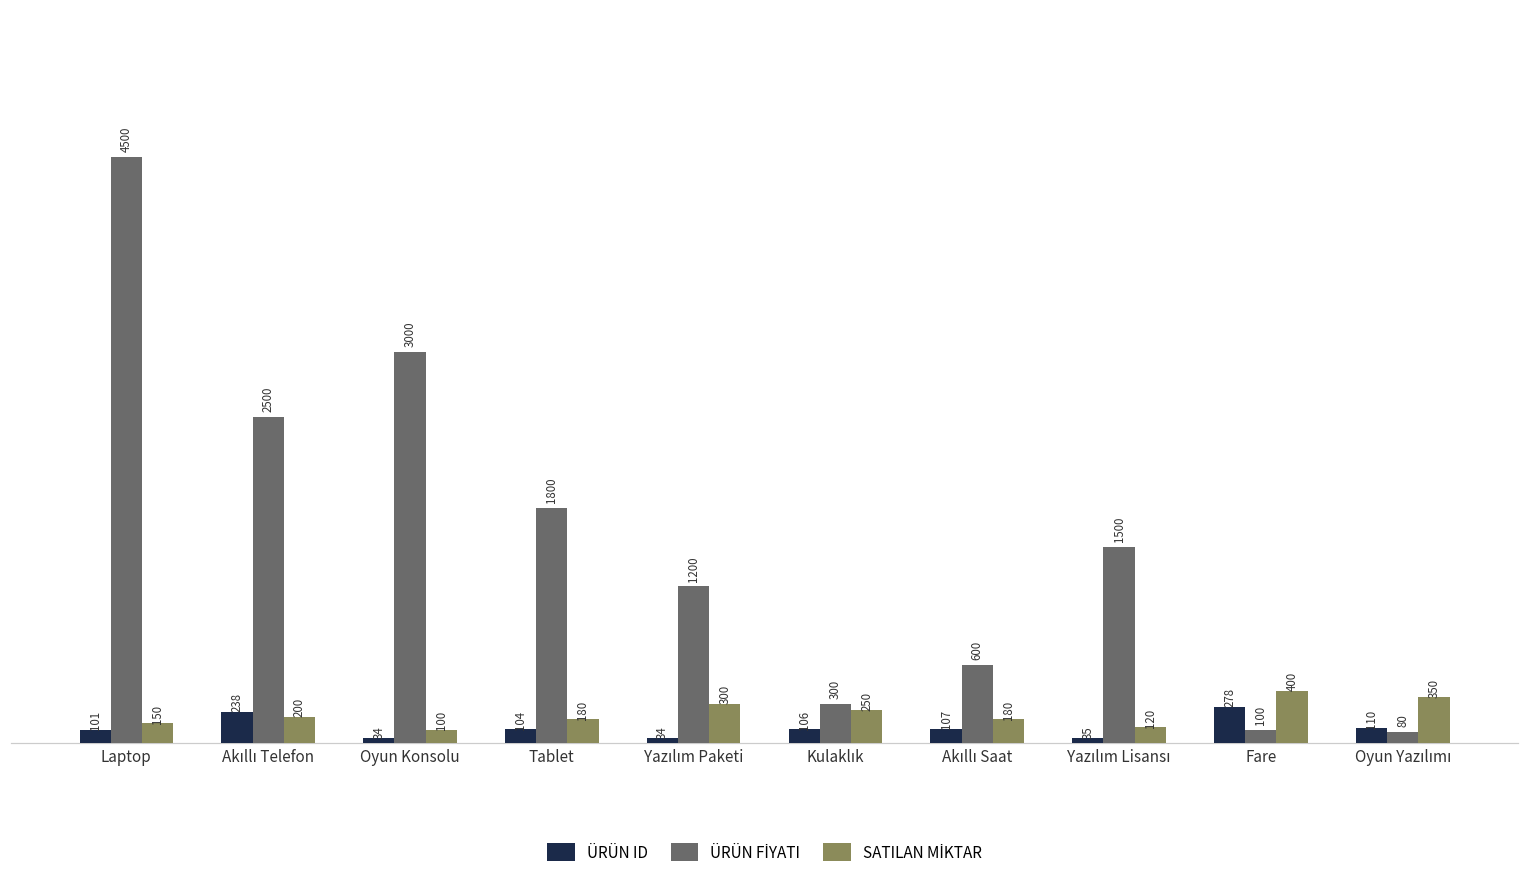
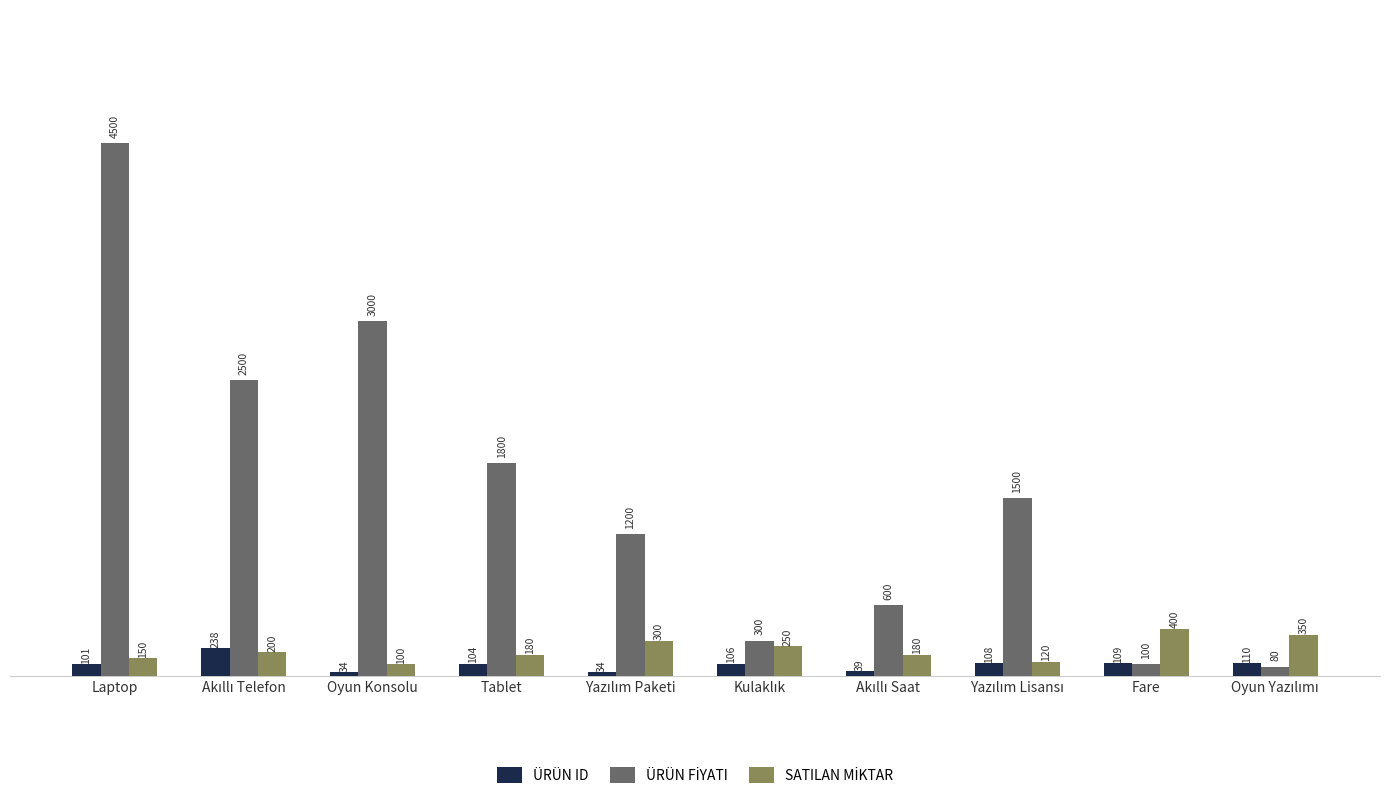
ÜRÜN ID, Akıllı Saat: 107 -> 39
ÜRÜN ID, Yazılım Lisansı: 35 -> 108
ÜRÜN ID, Fare: 278 -> 109
